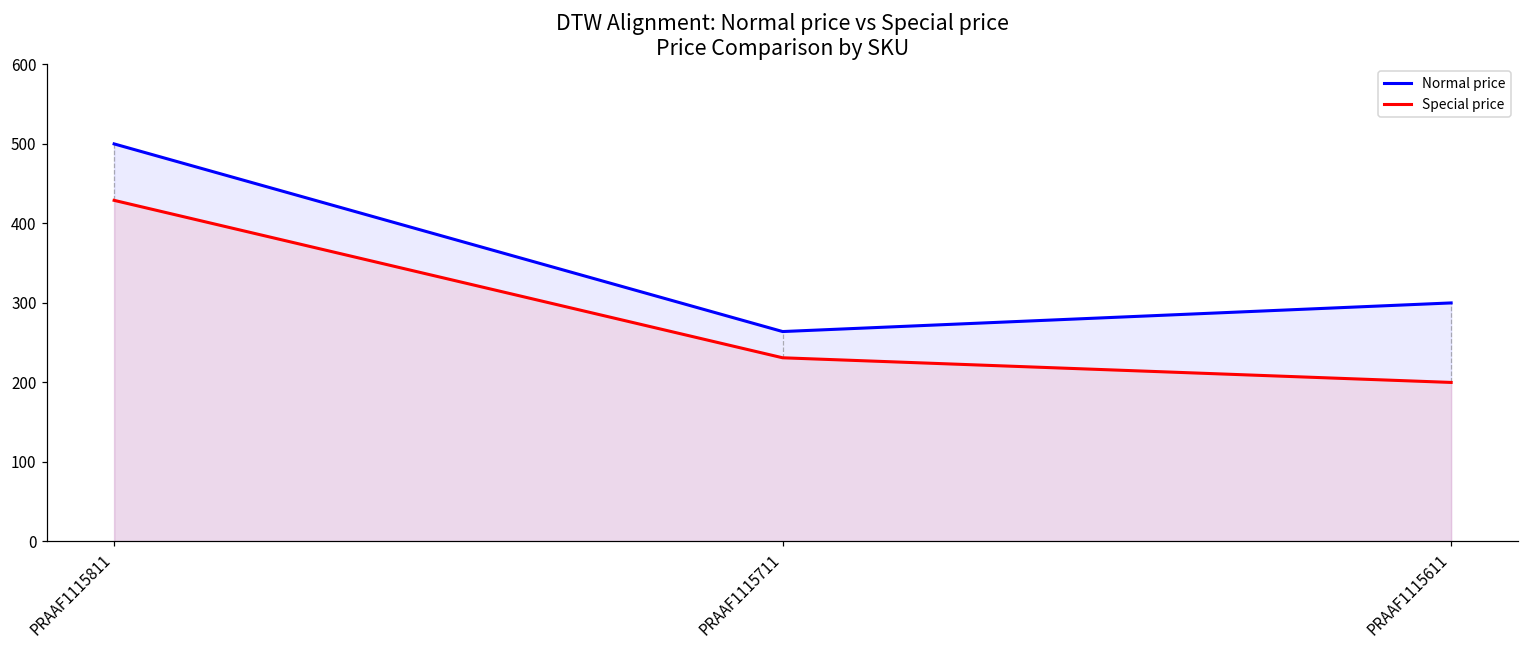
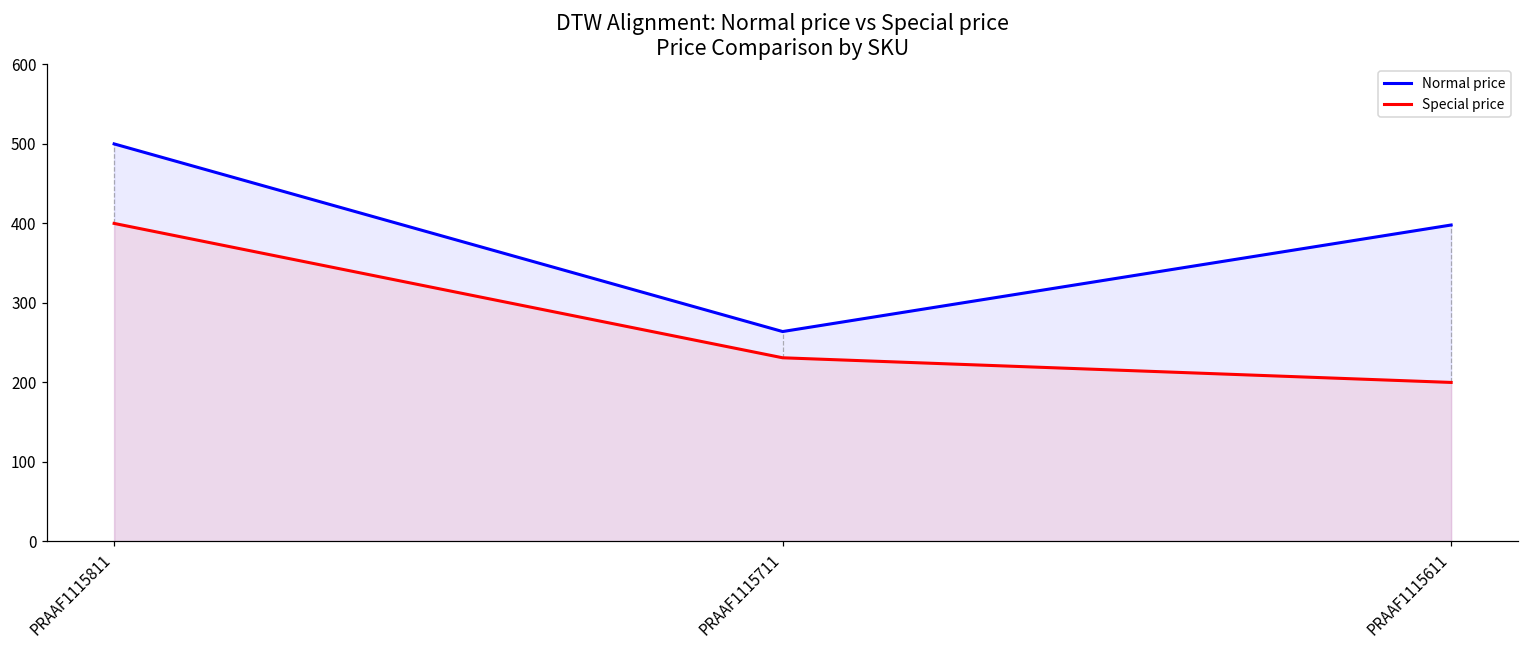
Special price, PRAAF1115811: 430 -> 400
Normal price, PRAAF1115611: 300 -> 400
